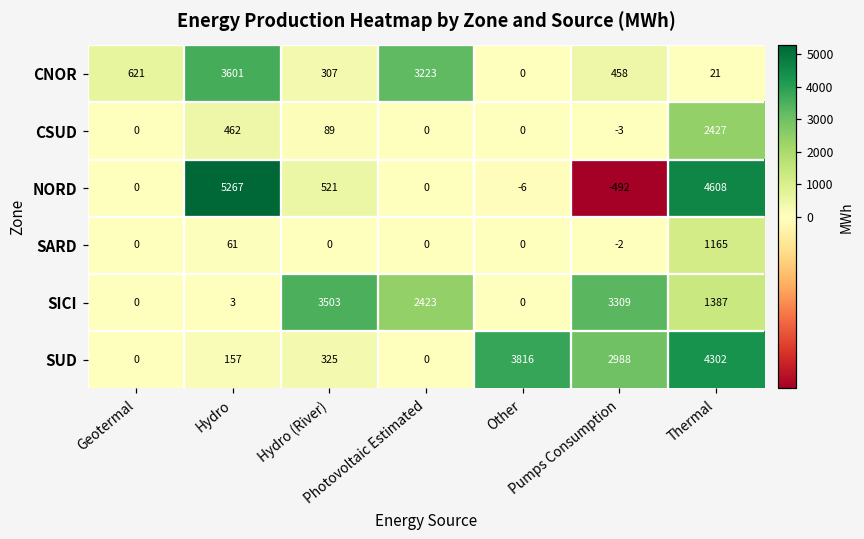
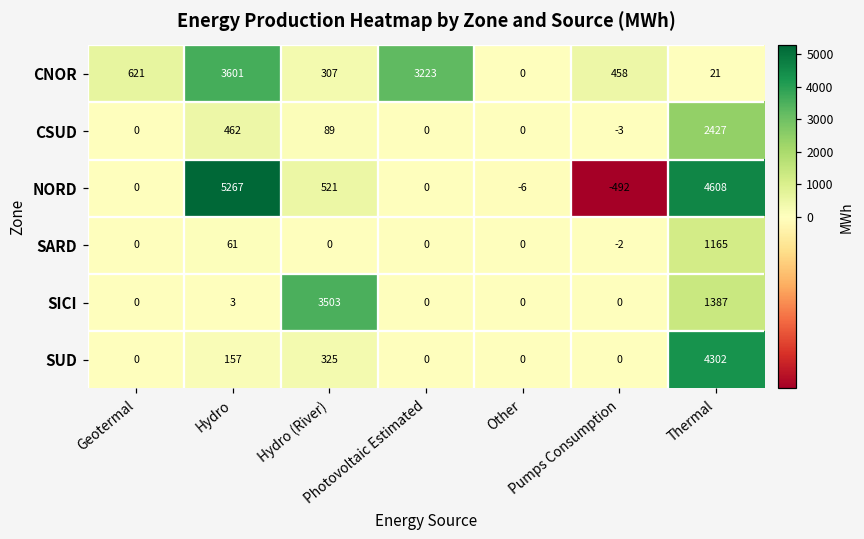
SICI, Photovoltaic Estimated: 2423 -> 0
SICI, Pumps Consumption: 3309 -> 0
SUD, Other: 3816 -> 0
SUD, Pumps Consumption: 2988 -> 0
